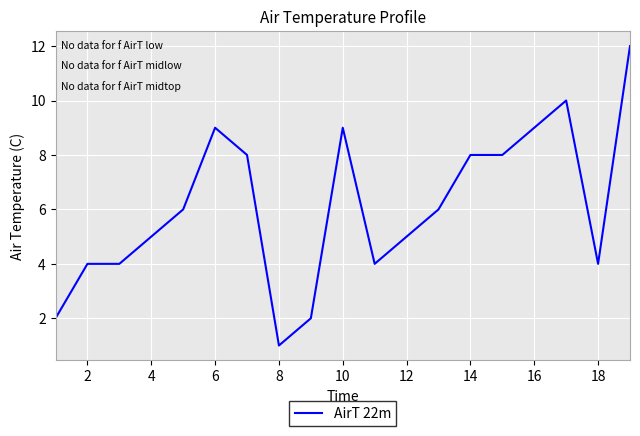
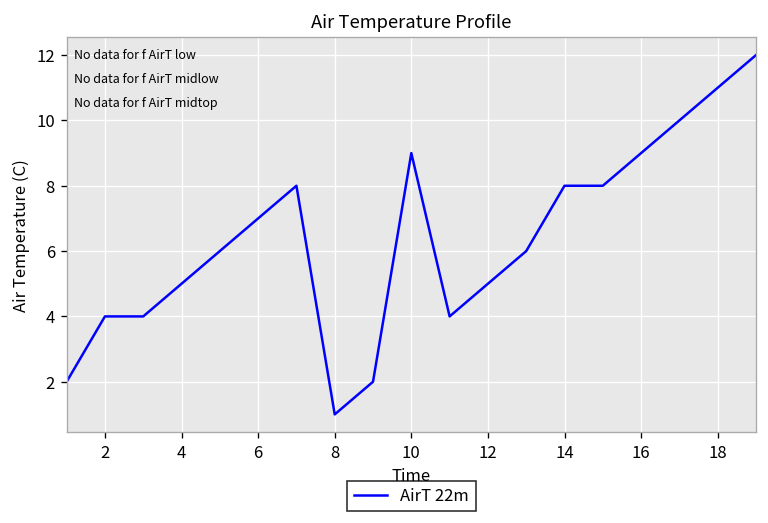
6: 9 -> 7
18: 4 -> 11
